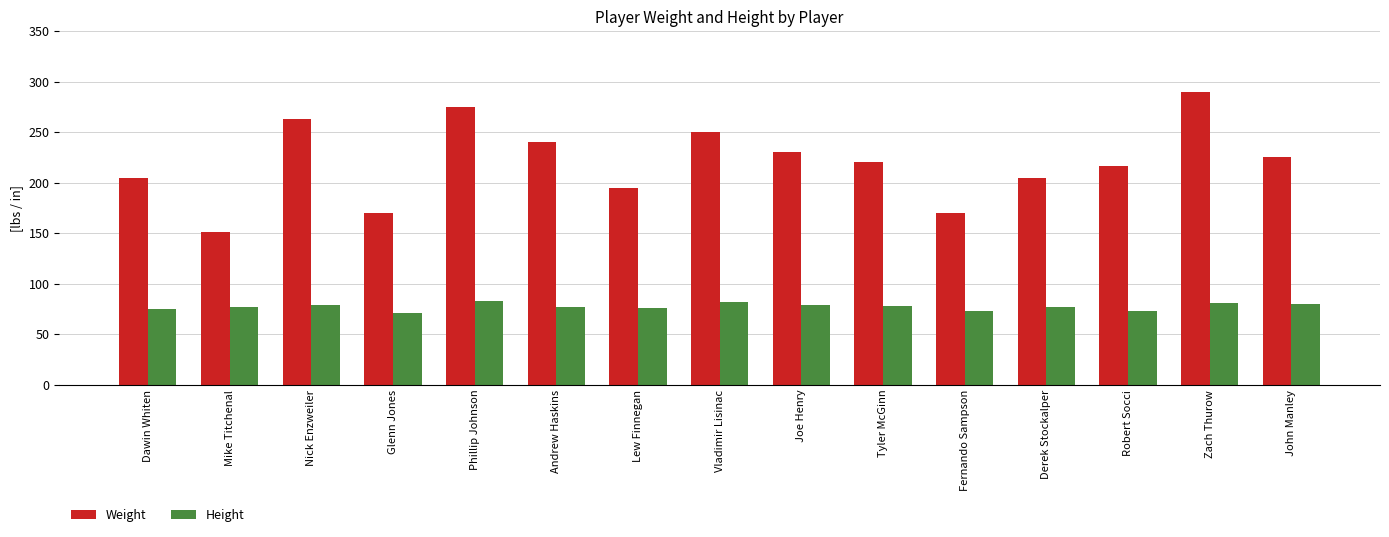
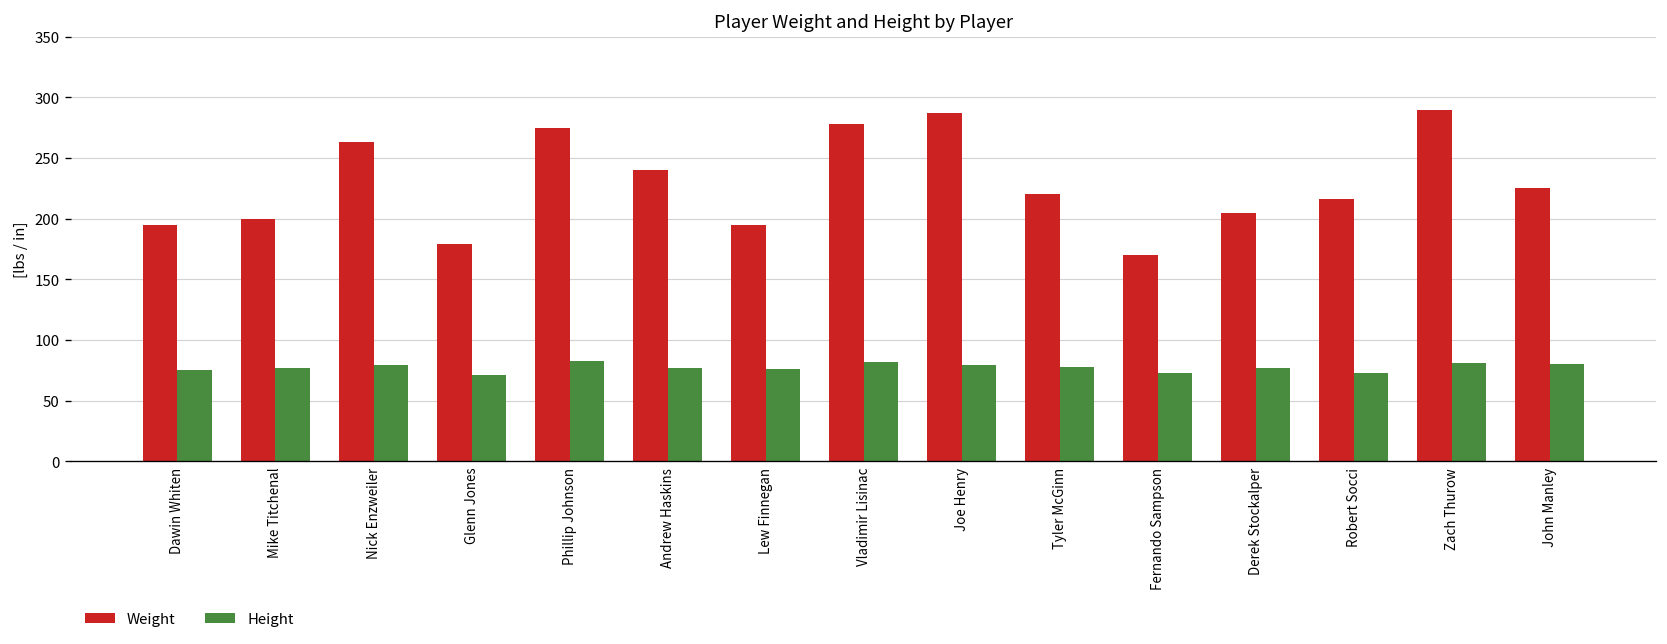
Weight, Dawin Whiten: 205 -> 195
Weight, Mike Titchenal: 151 -> 200
Weight, Glenn Jones: 170 -> 179
Weight, Vladimir Lisinac: 250 -> 278
Weight, Joe Henry: 230 -> 287
